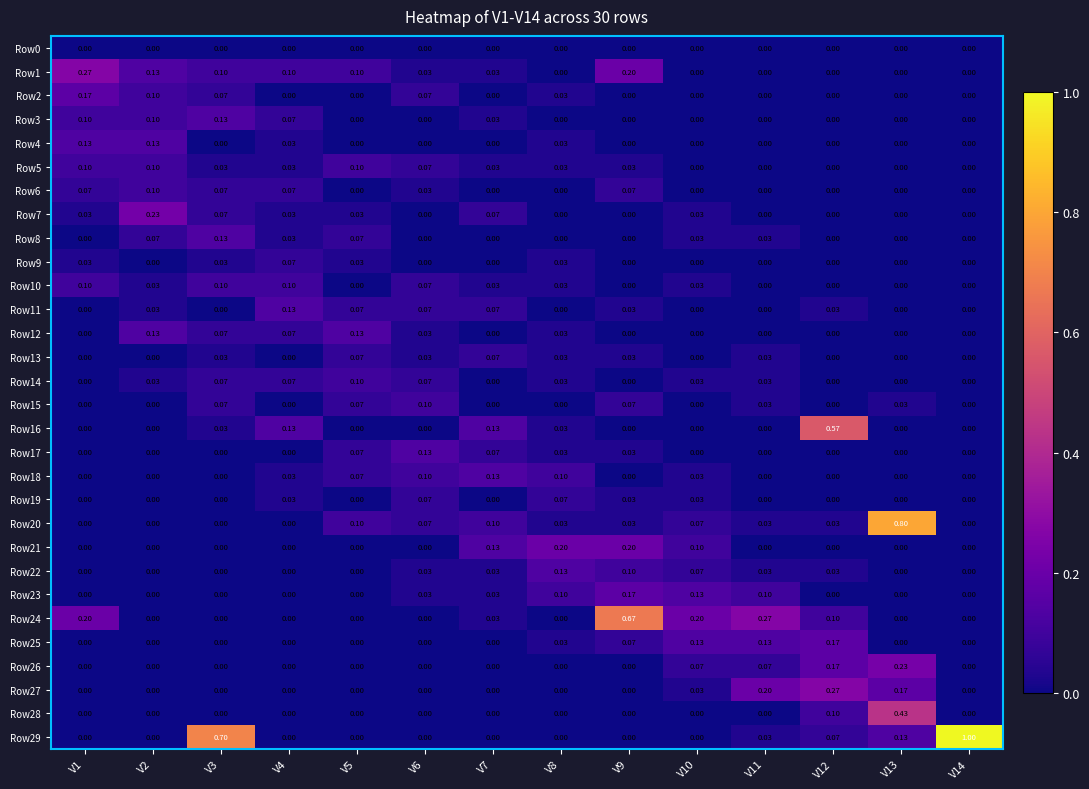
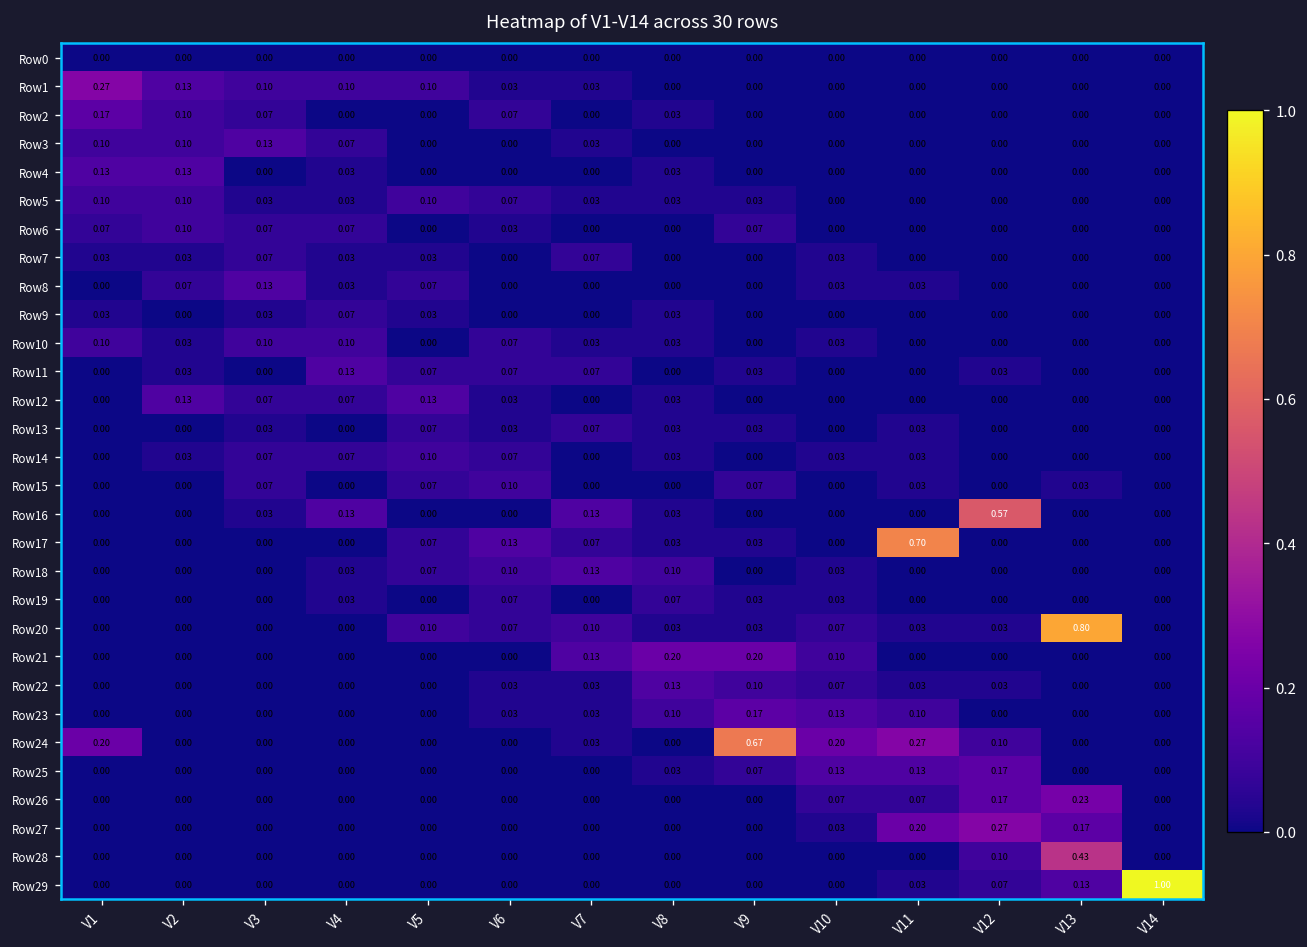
Row1, V9: 0.20 -> 0.00
Row7, V2: 0.23 -> 0.03
Row17, V11: 0.00 -> 0.70
Row29, V3: 0.70 -> 0.00
